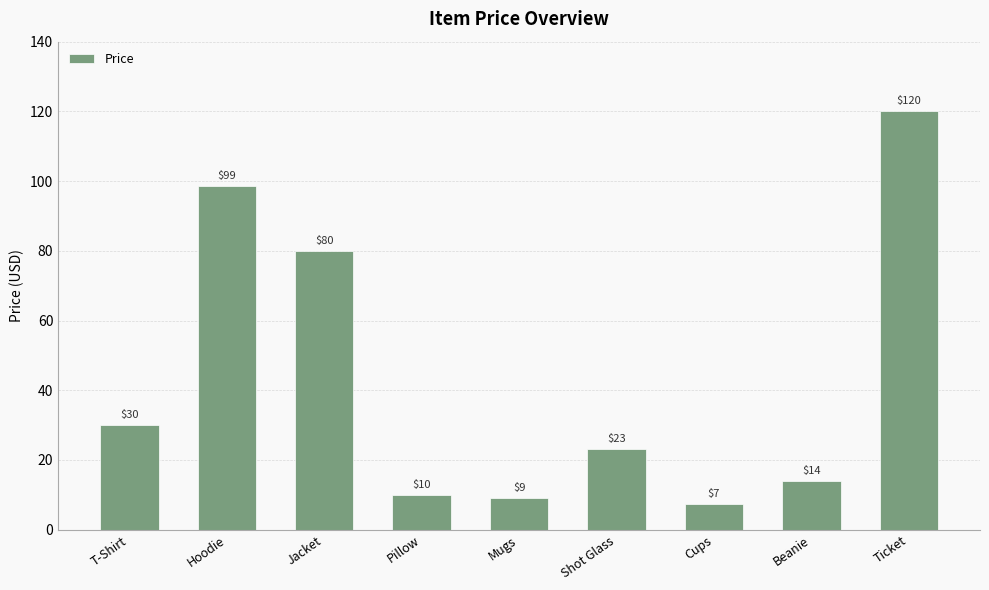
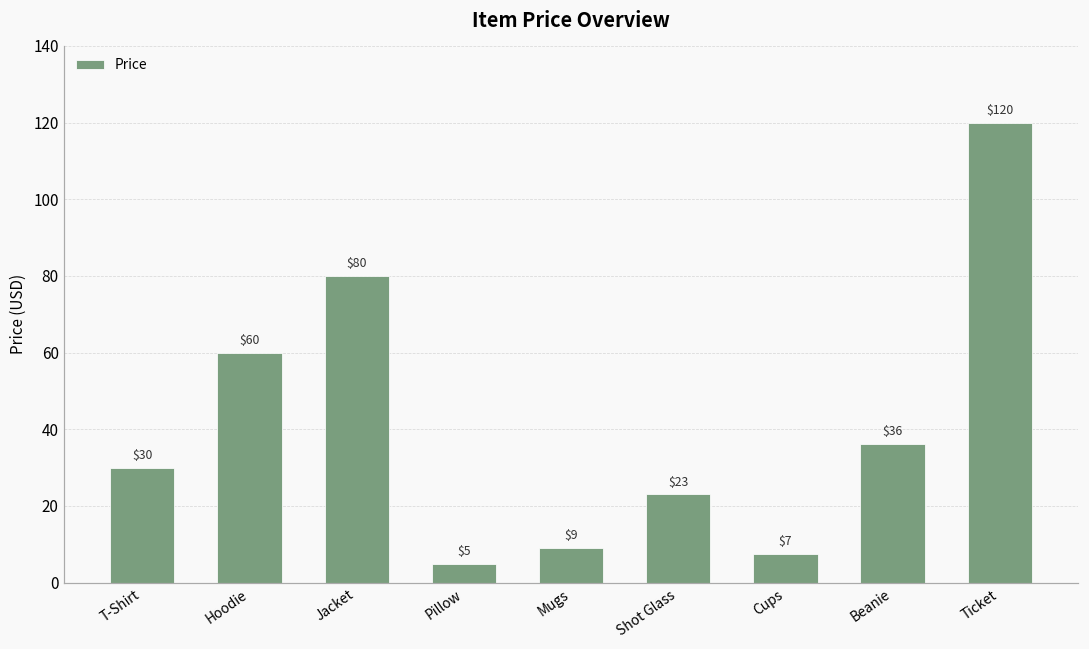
Hoodie: $99 -> $60
Pillow: $10 -> $5
Beanie: $14 -> $36
